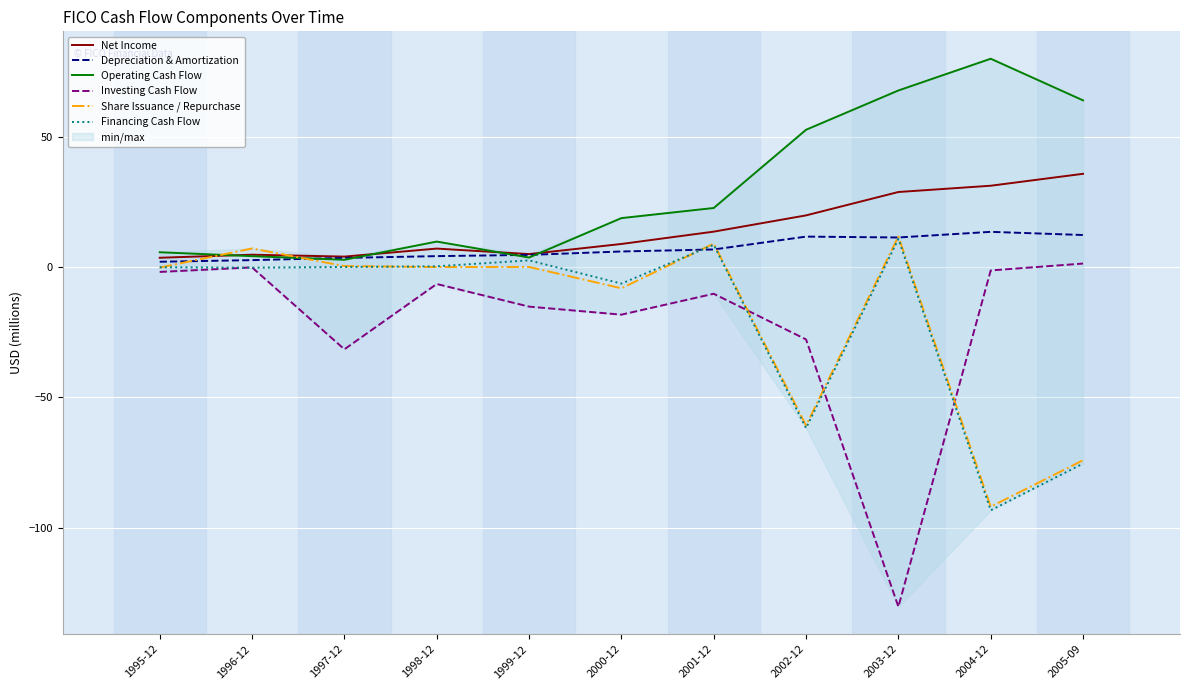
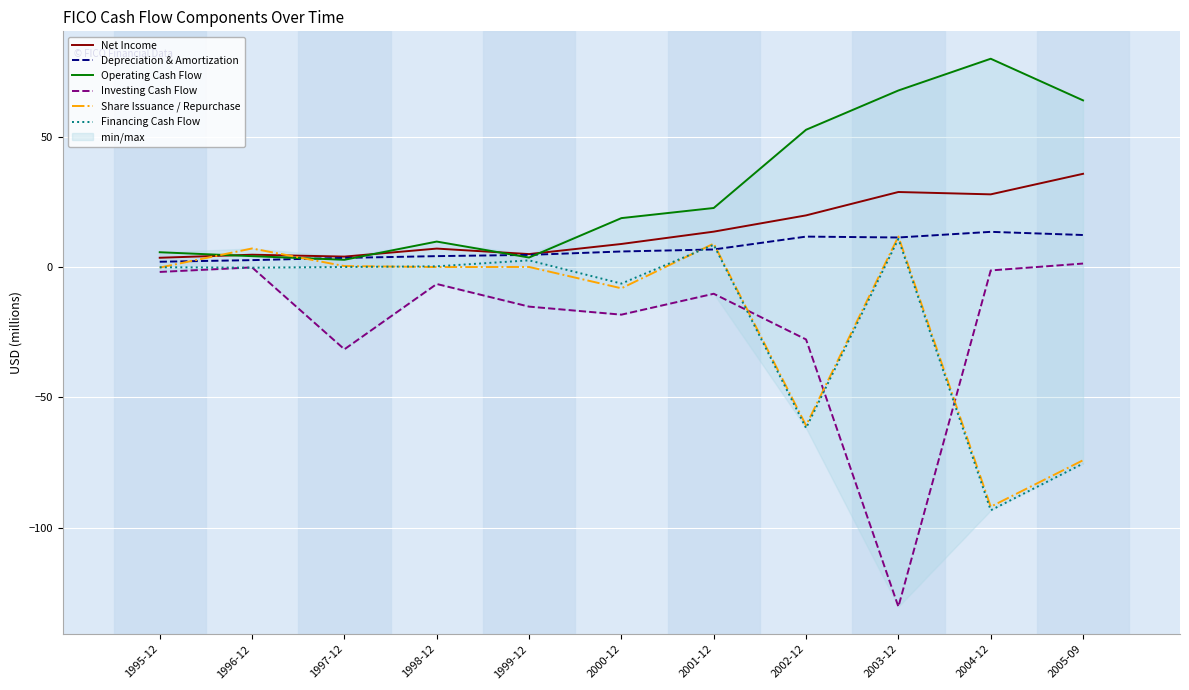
Net Income, 2004-12: 31 -> 28
